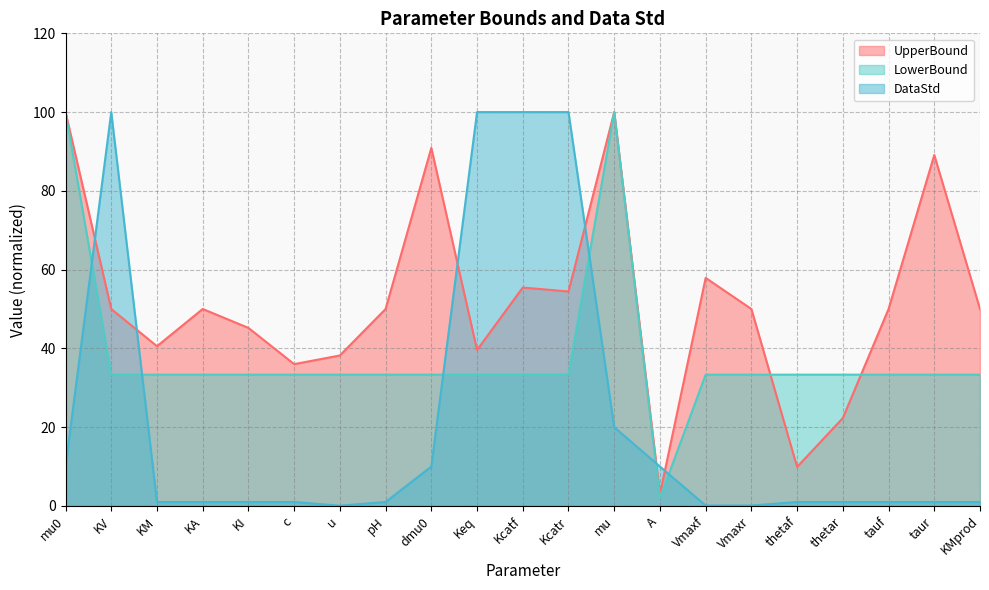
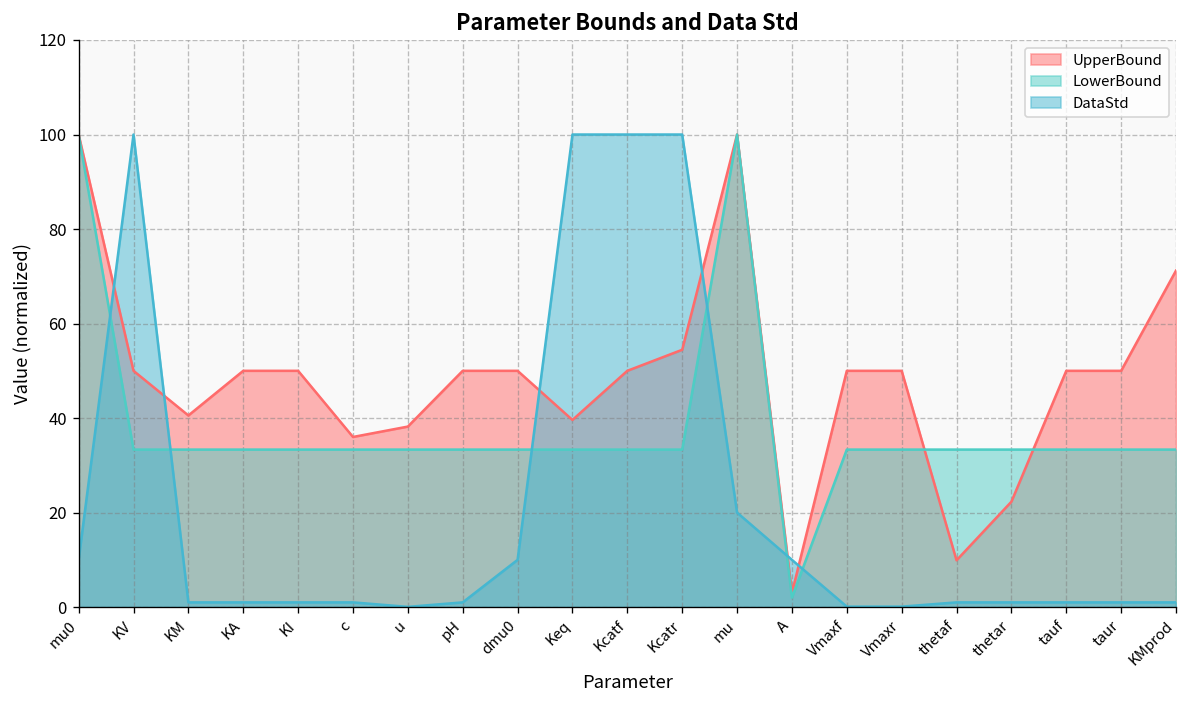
UpperBound, KI: 45 -> 50
UpperBound, dmu0: 91 -> 50
UpperBound, Kcatf: 55 -> 50
UpperBound, Vmaxf: 58 -> 50
UpperBound, taur: 89 -> 50
UpperBound, KMprod: 50 -> 71
